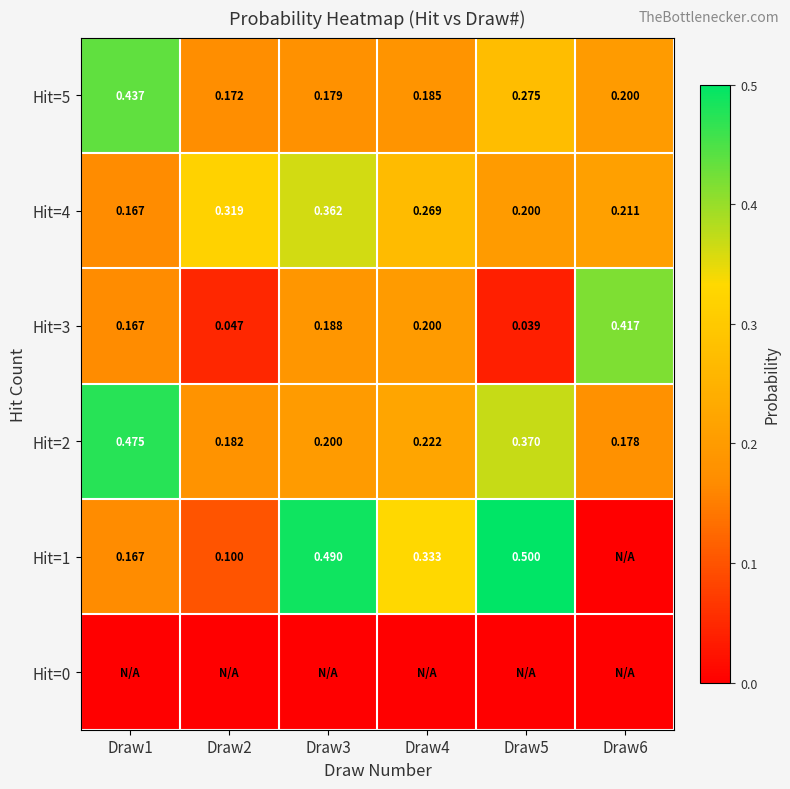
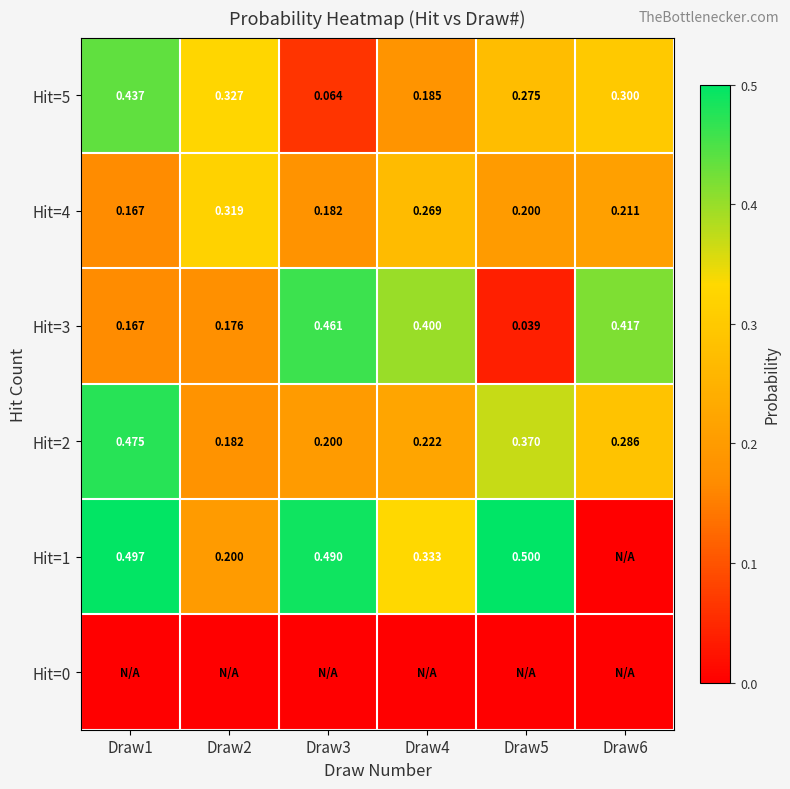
Hit=5, Draw2: 0.172 -> 0.327
Hit=5, Draw3: 0.179 -> 0.064
Hit=5, Draw6: 0.200 -> 0.300
Hit=4, Draw3: 0.362 -> 0.182
Hit=3, Draw2: 0.047 -> 0.176
Hit=3, Draw3: 0.188 -> 0.461
Hit=3, Draw4: 0.200 -> 0.400
Hit=2, Draw6: 0.178 -> 0.286
Hit=1, Draw1: 0.167 -> 0.497
Hit=1, Draw2: 0.100 -> 0.200
